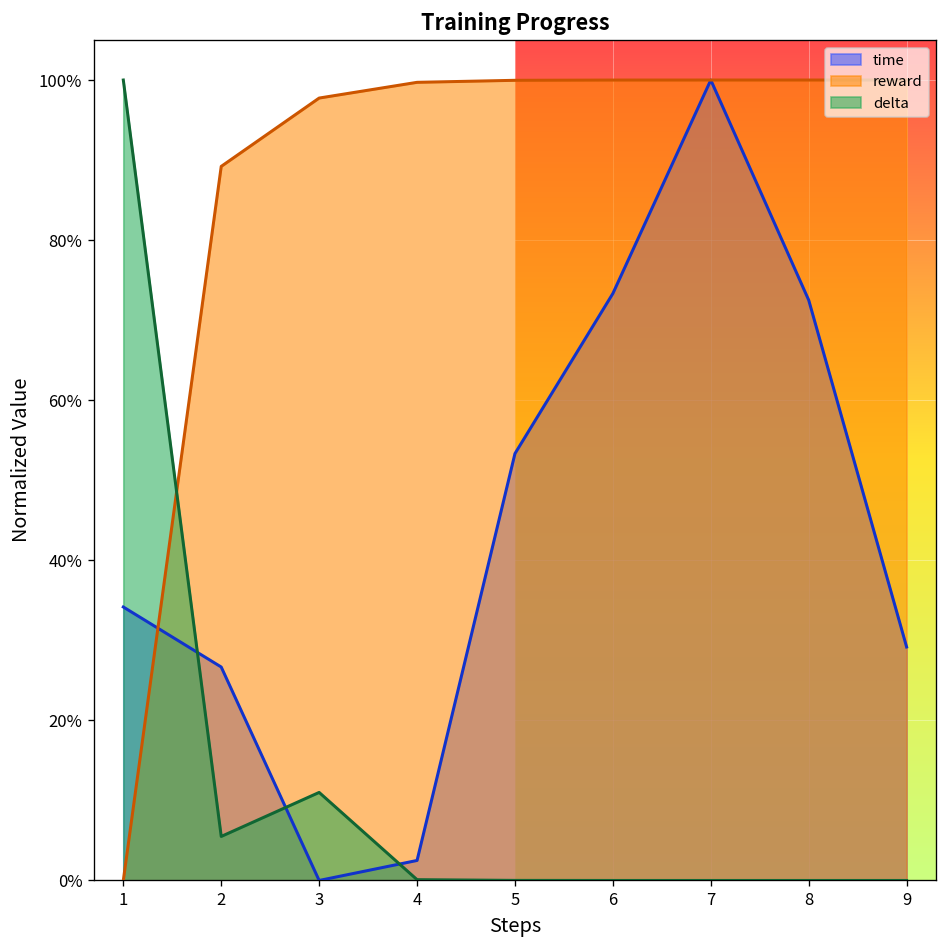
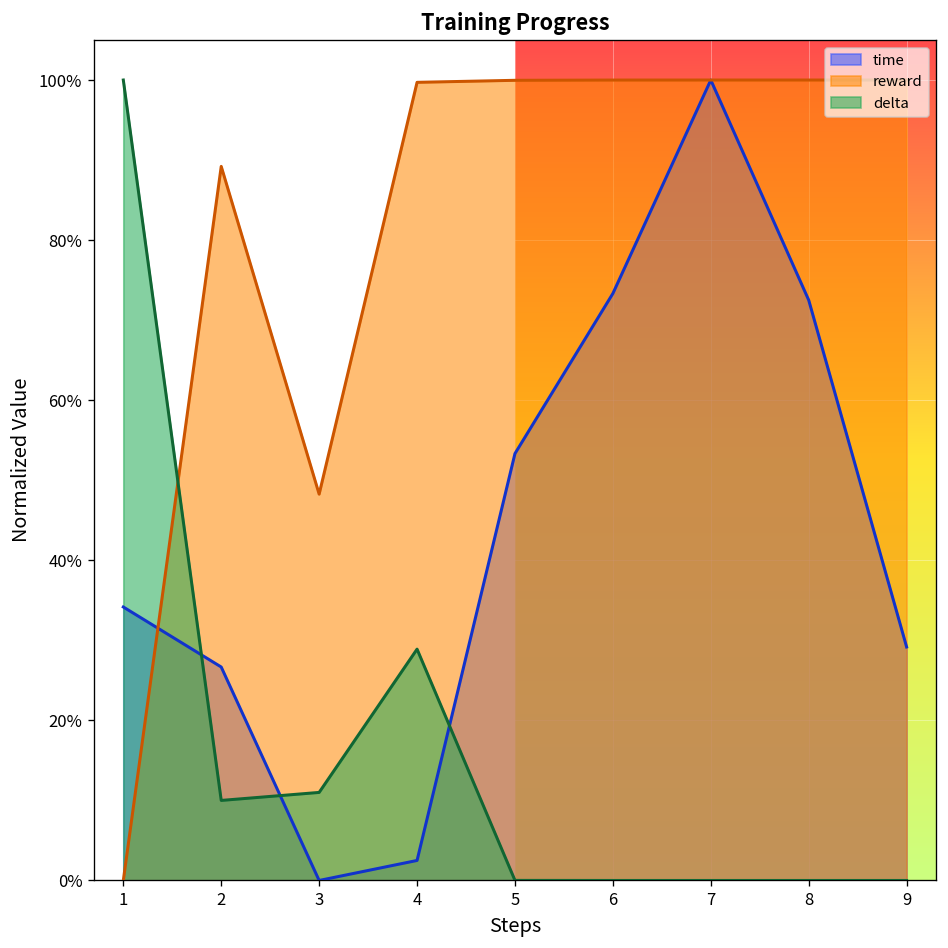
delta, 2: 5% -> 10%
reward, 3: 98% -> 48%
delta, 4: 0% -> 29%
